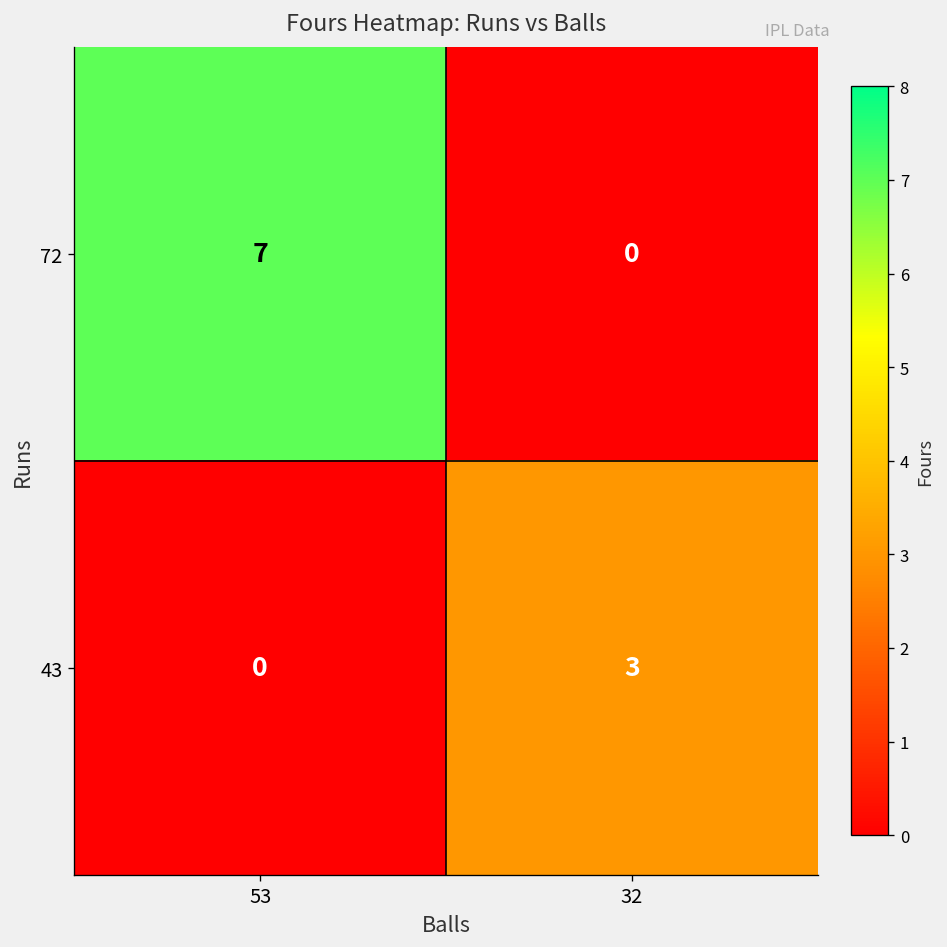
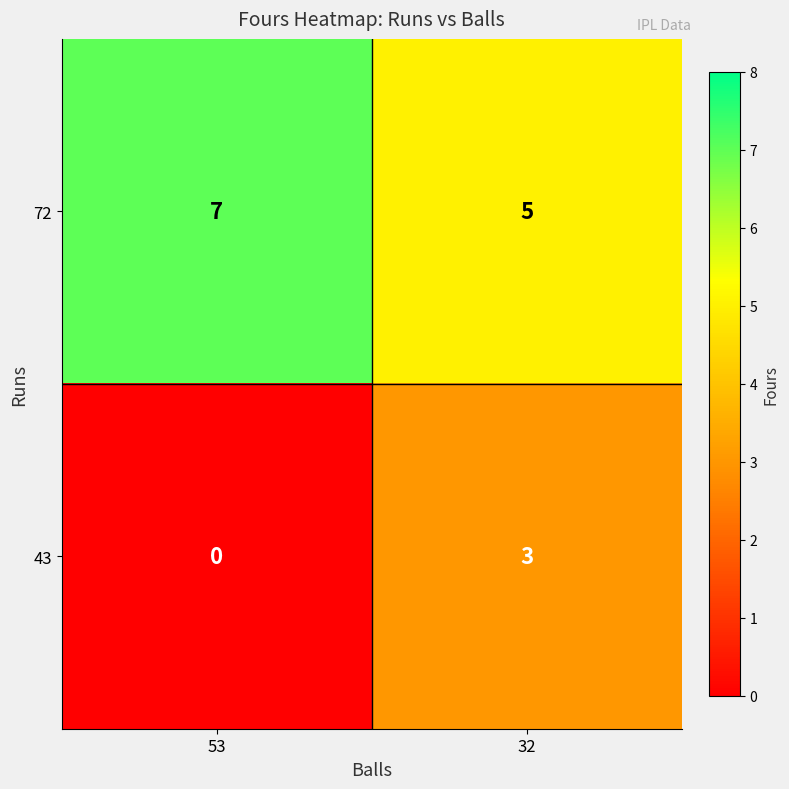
72, 32: 0 -> 5
